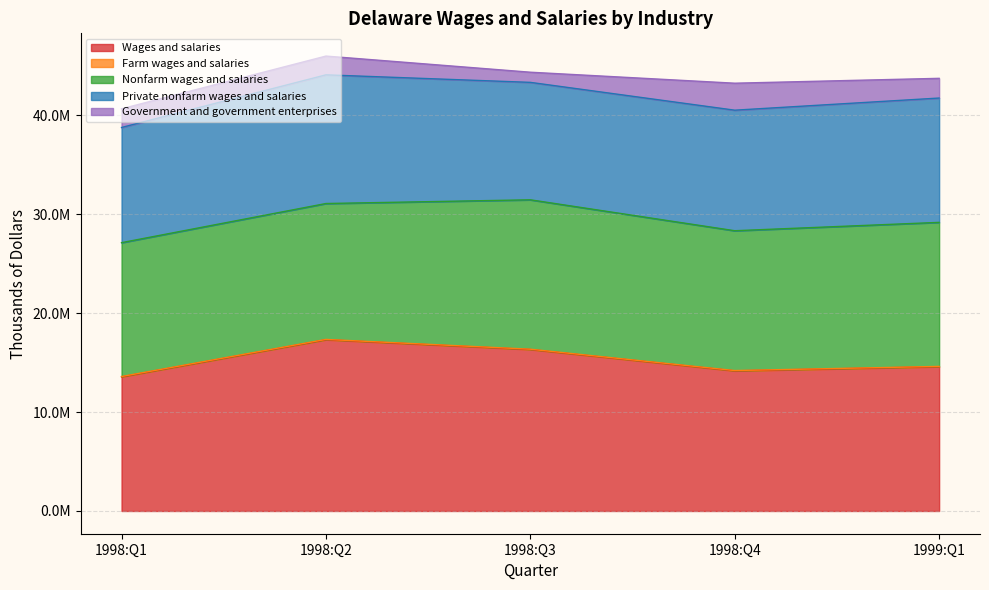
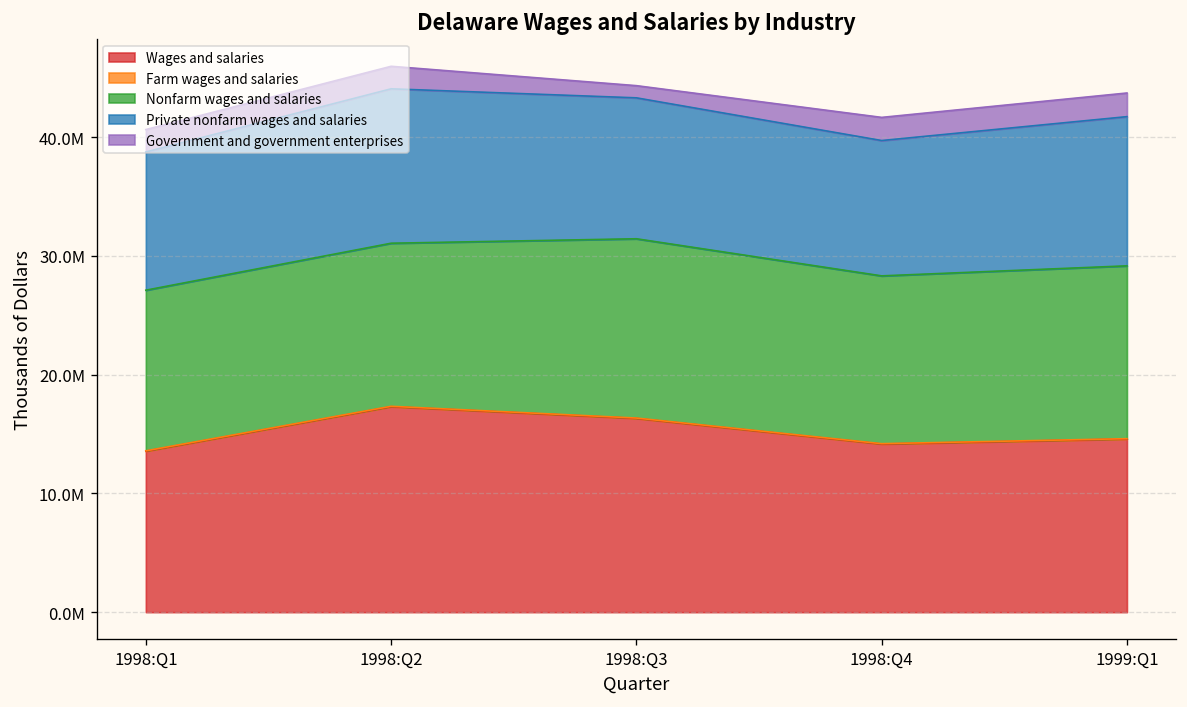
Private nonfarm wages and salaries, 1998:Q4: 12000000 -> 11000000
Government and government enterprises, 1998:Q4: 3000000 -> 2000000
